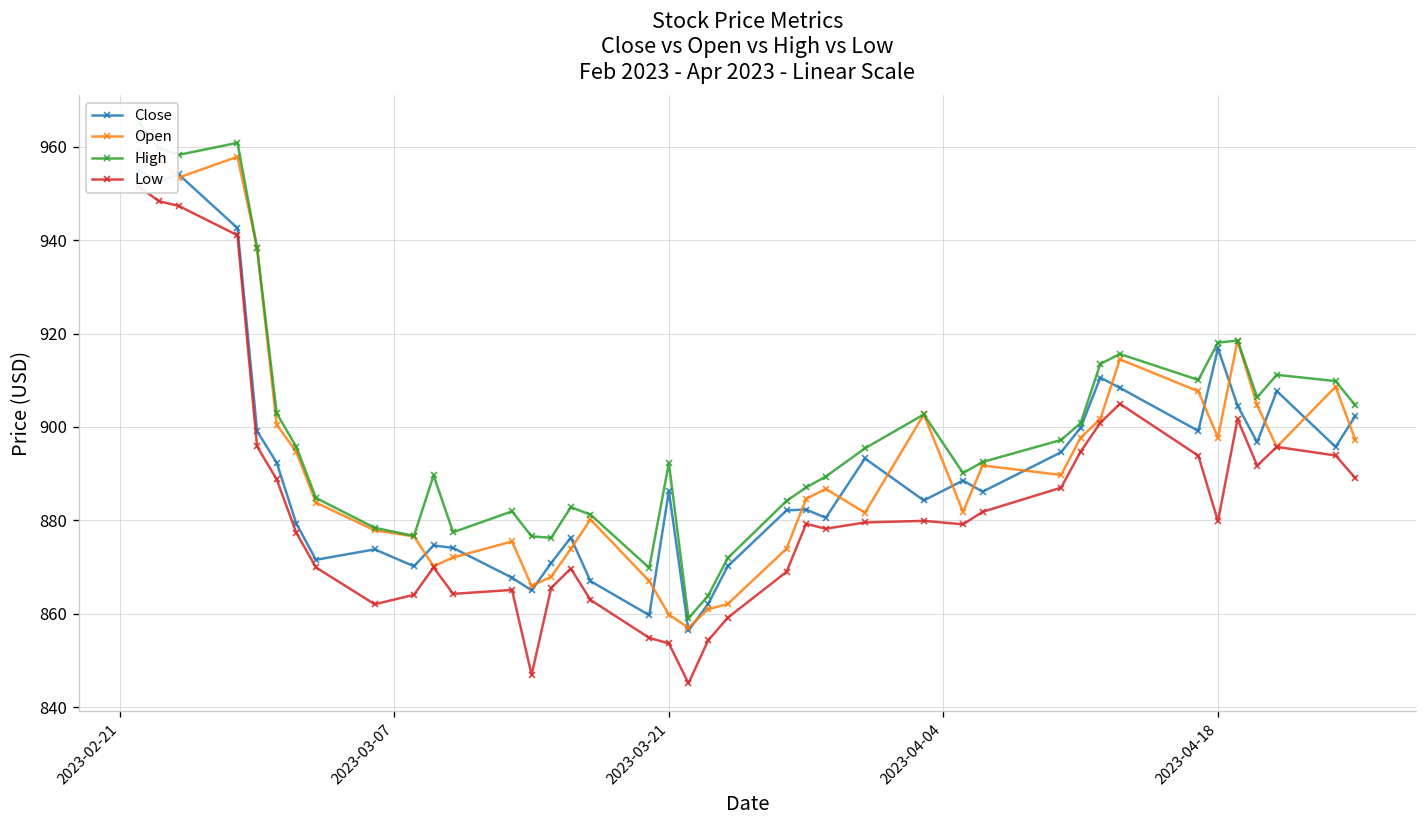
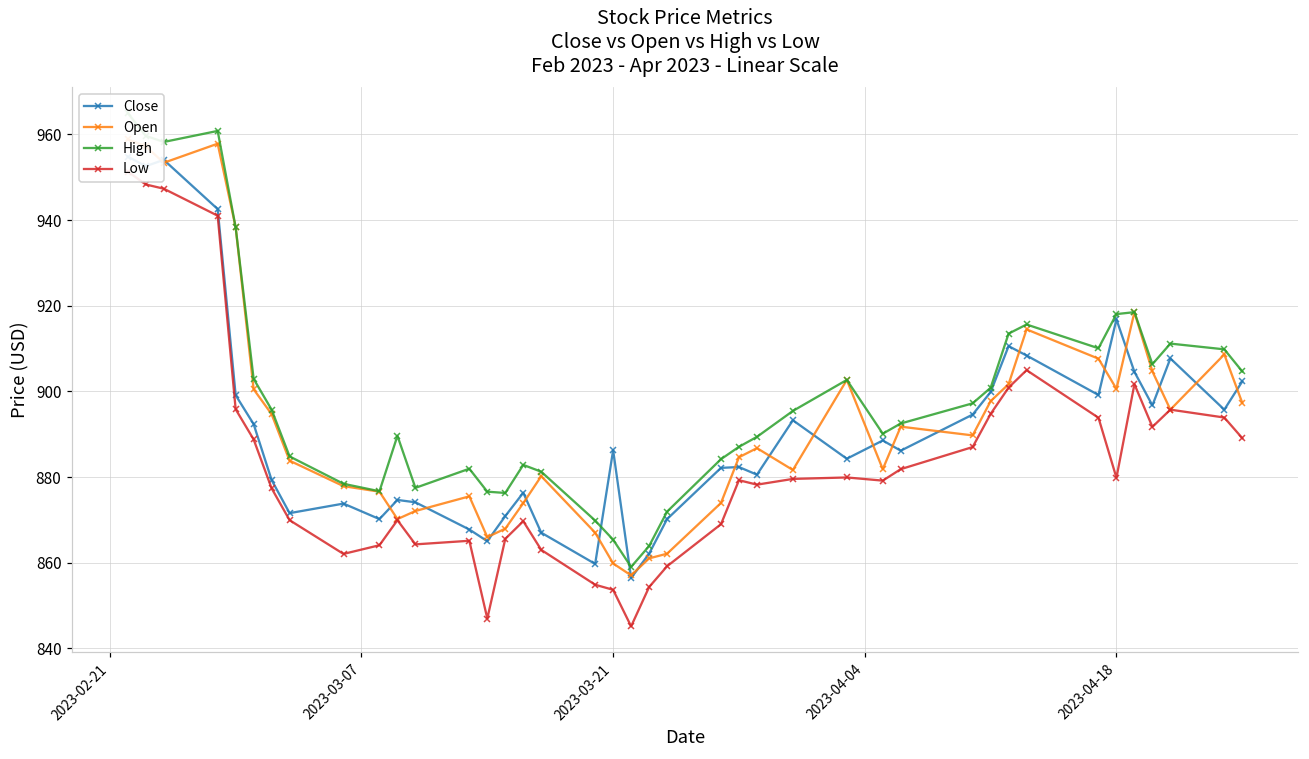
High, 2023-03-21: 892 -> 865
Open, 2023-04-18: 898 -> 901
